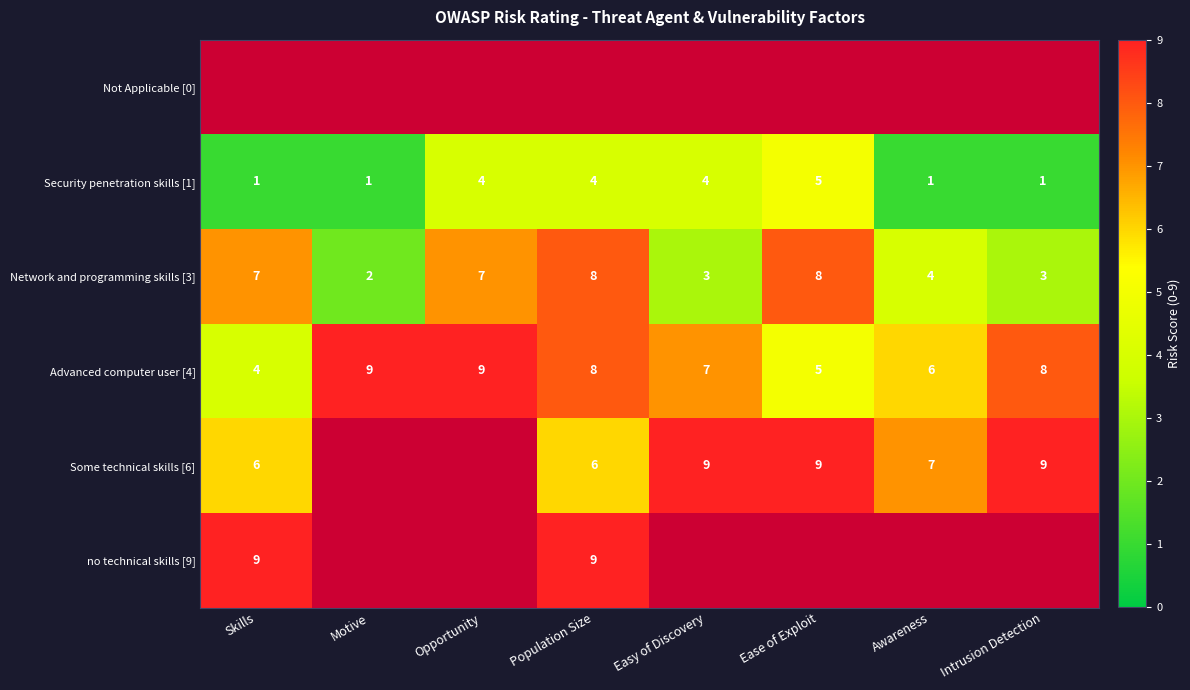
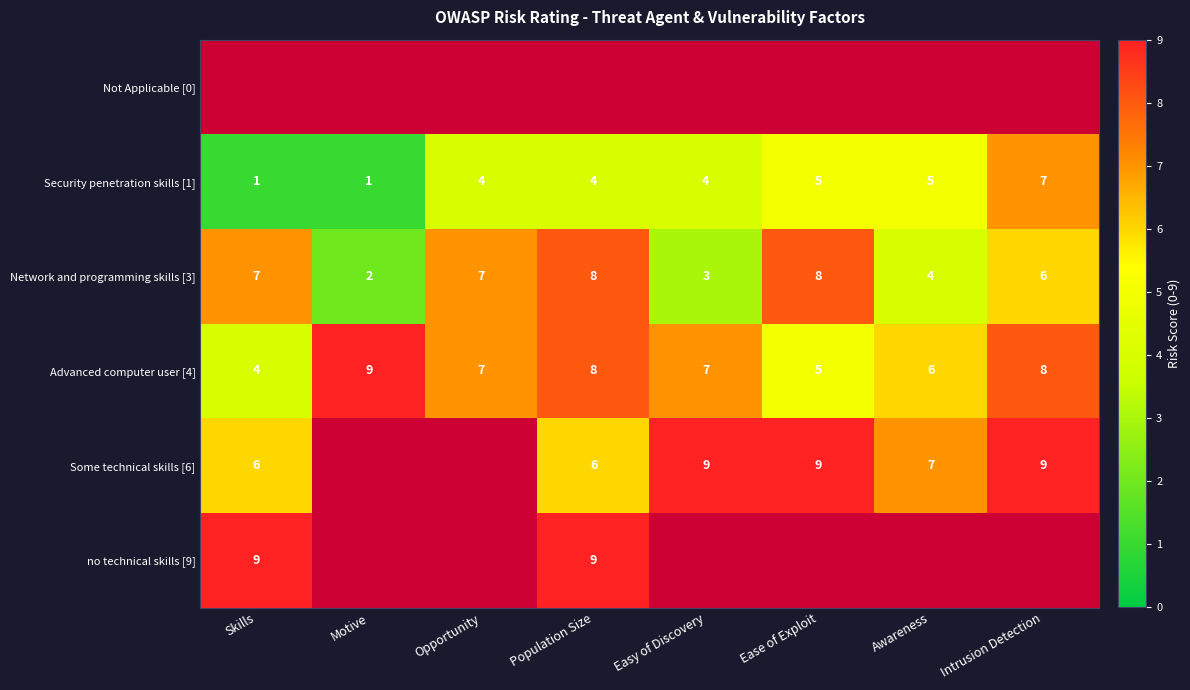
Security penetration skills [1], Awareness: 1 -> 5
Security penetration skills [1], Intrusion Detection: 1 -> 7
Network and programming skills [3], Intrusion Detection: 3 -> 6
Advanced computer user [4], Opportunity: 9 -> 7
